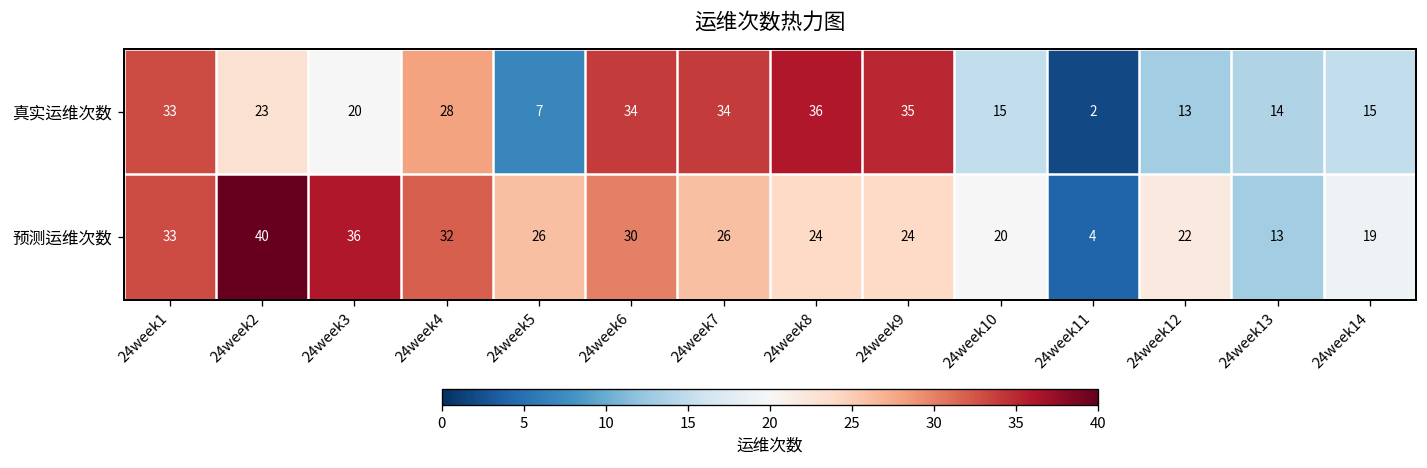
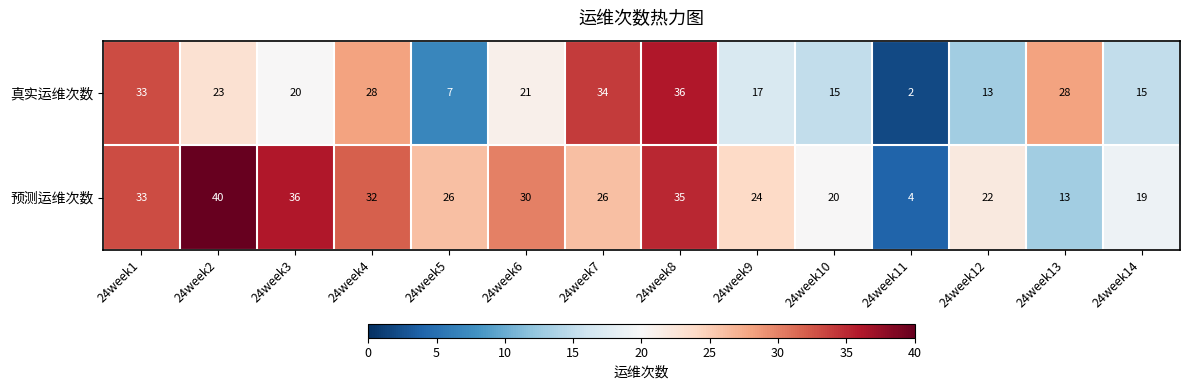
真实运维次数, 24week6: 34 -> 21
真实运维次数, 24week9: 35 -> 17
真实运维次数, 24week13: 14 -> 28
预测运维次数, 24week8: 24 -> 35
